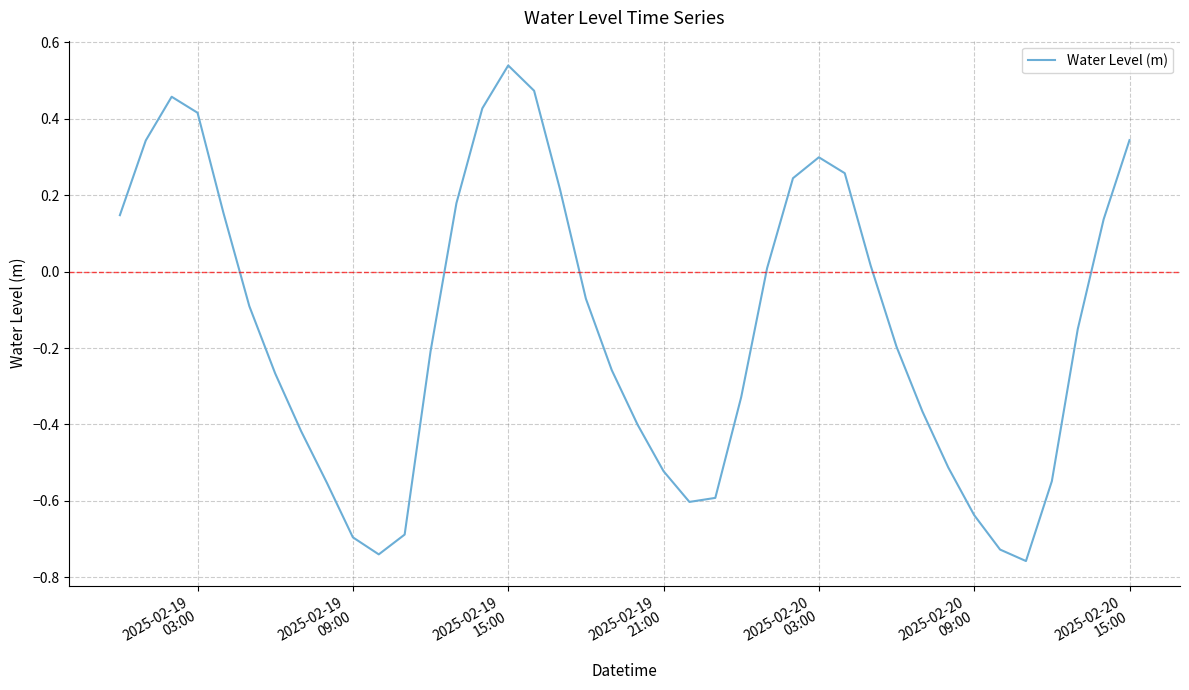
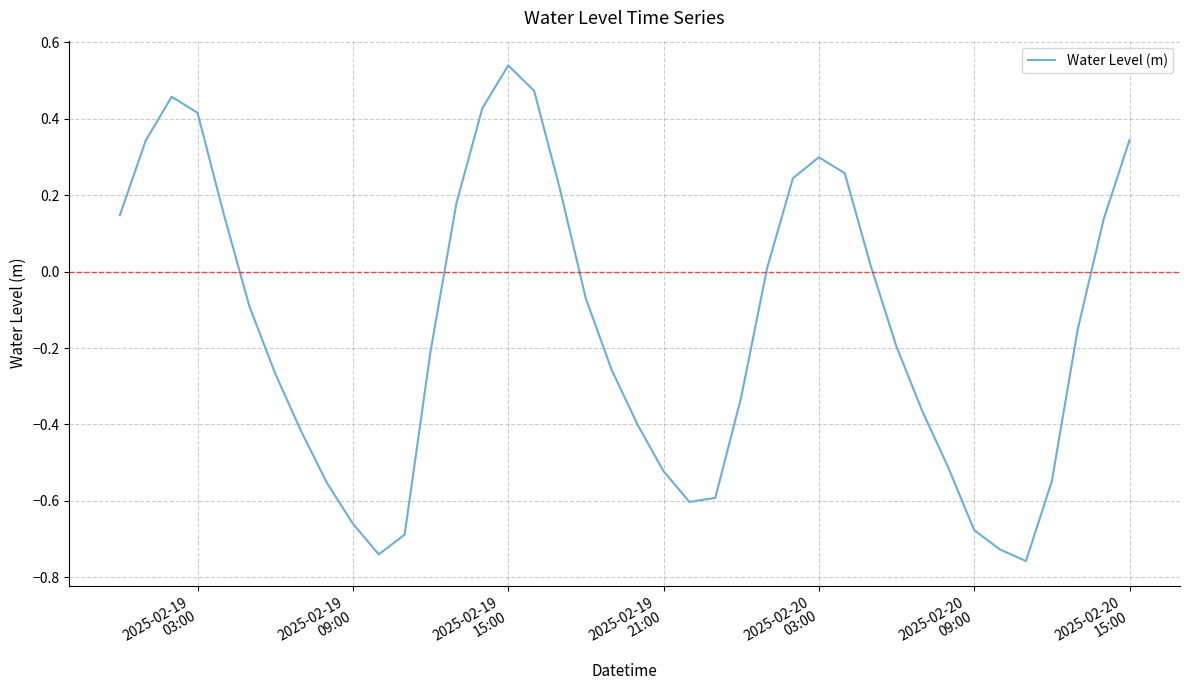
2025-02-19 09:00: -0.70 -> -0.66
2025-02-20 09:00: -0.64 -> -0.68
